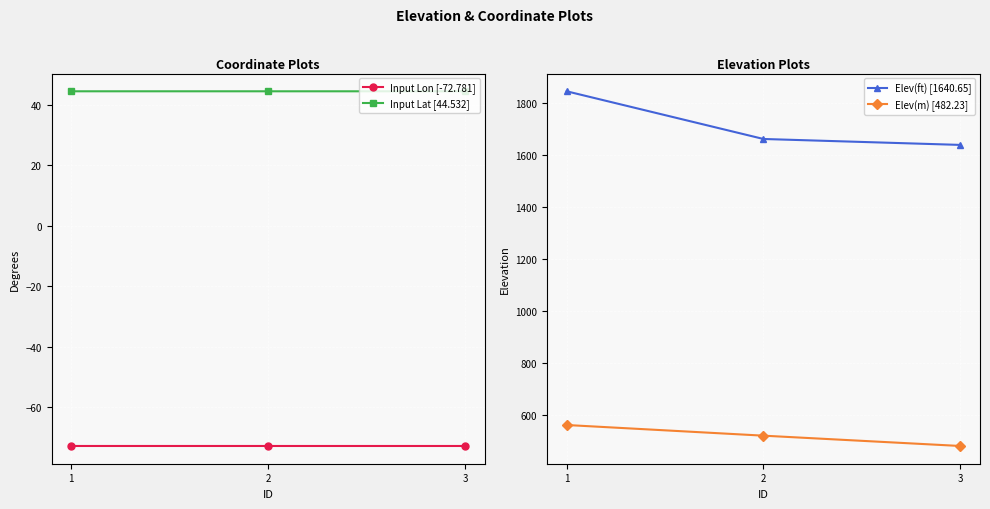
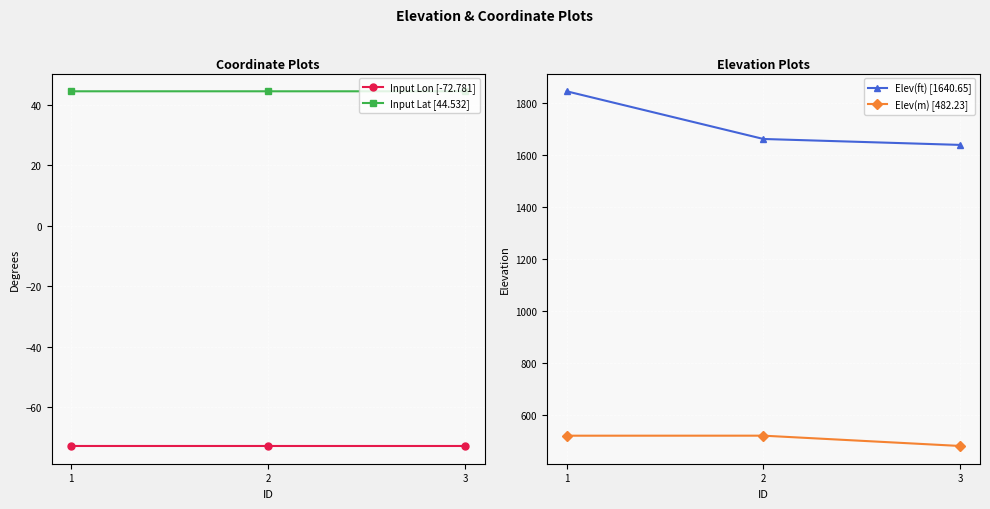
Elevation Plots, Elev(m) [482.23], 1: 560 -> 520
